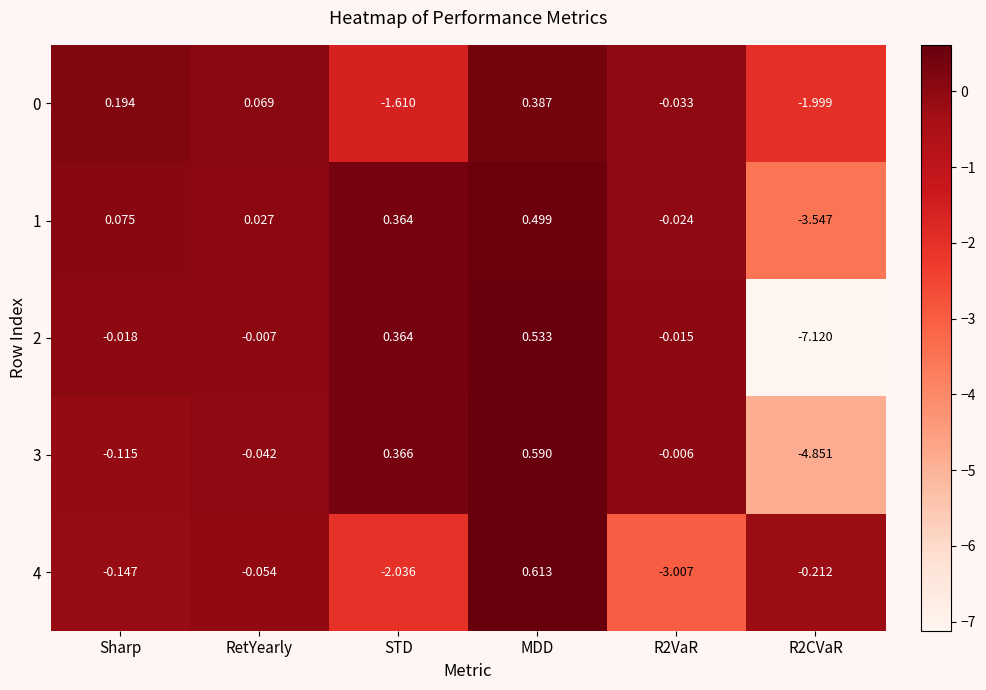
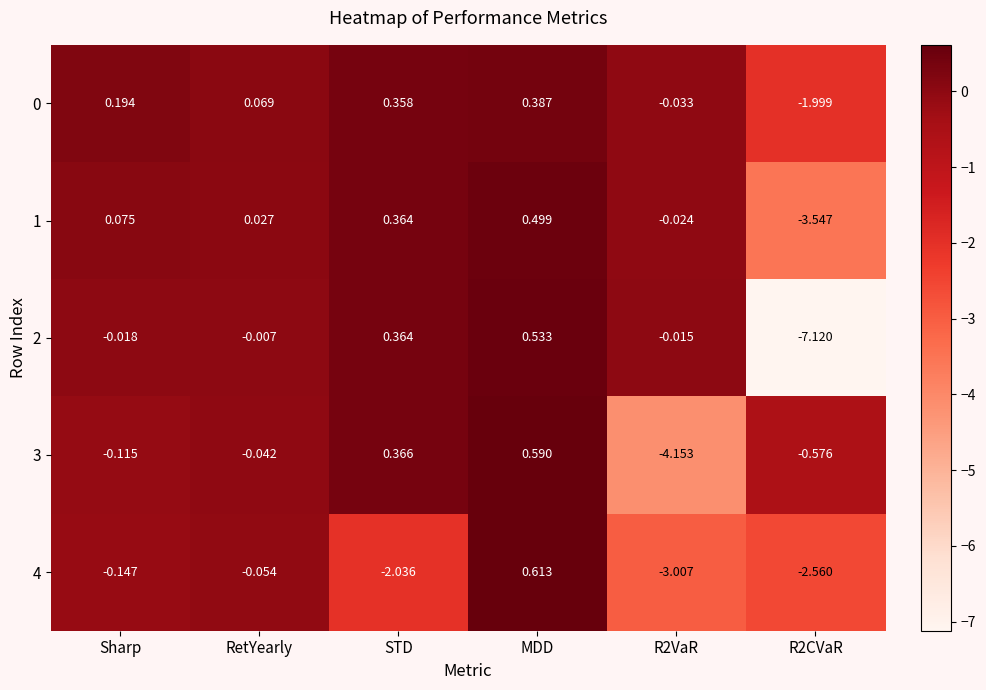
0, STD: -1.610 -> 0.358
3, R2VaR: -0.006 -> -4.153
3, R2CVaR: -4.851 -> -0.576
4, R2CVaR: -0.212 -> -2.560
